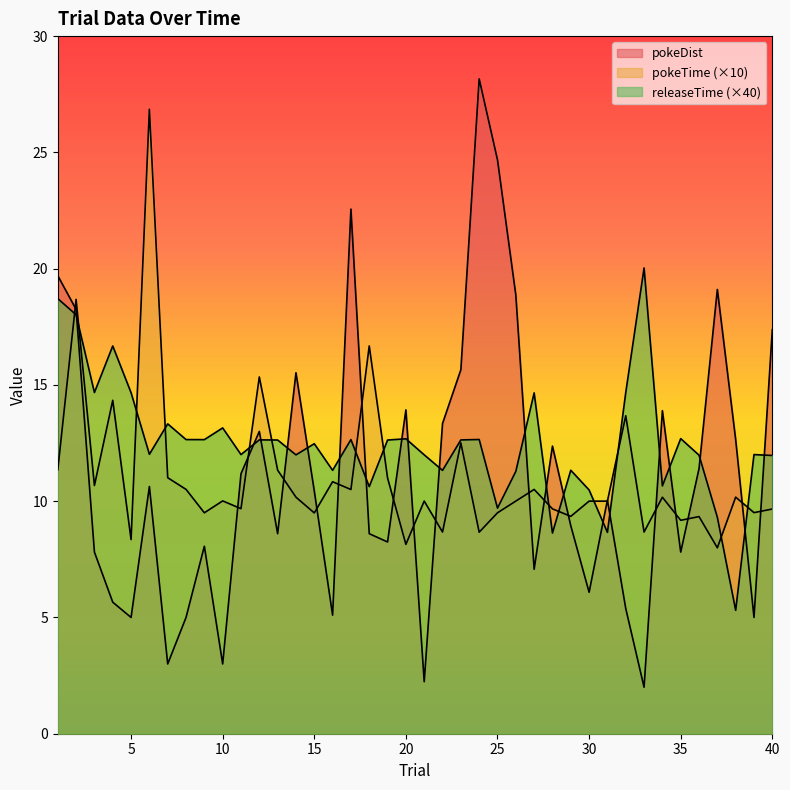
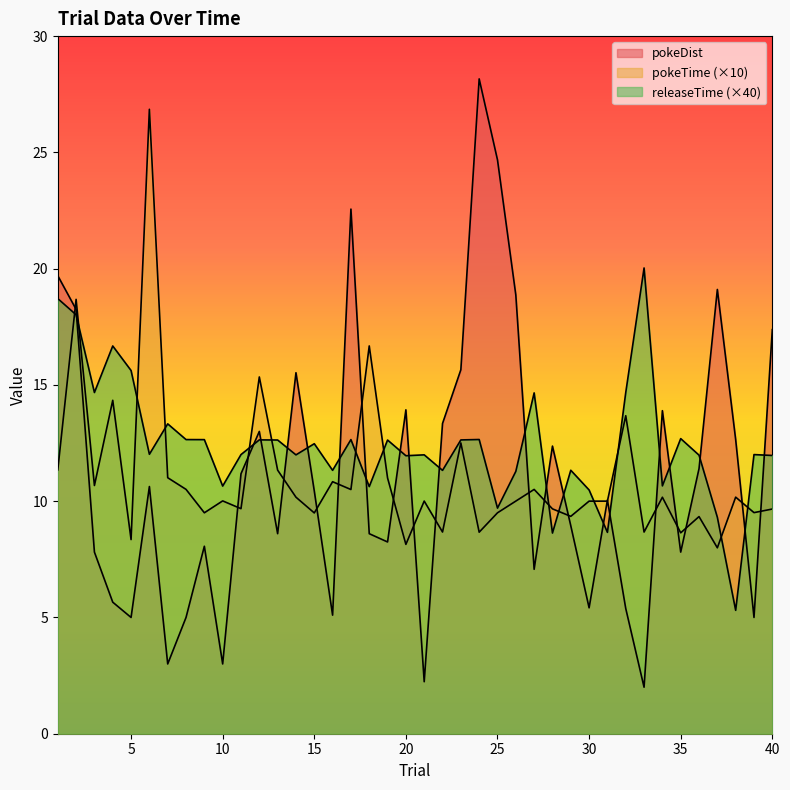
releaseTime (×40), 5: 14.7 -> 15.6
releaseTime (×40), 10: 13.2 -> 10.6
releaseTime (×40), 20: 12.7 -> 12.0
pokeDist, 30: 6.1 -> 5.4
pokeTime (×10), 35: 9.2 -> 8.6
